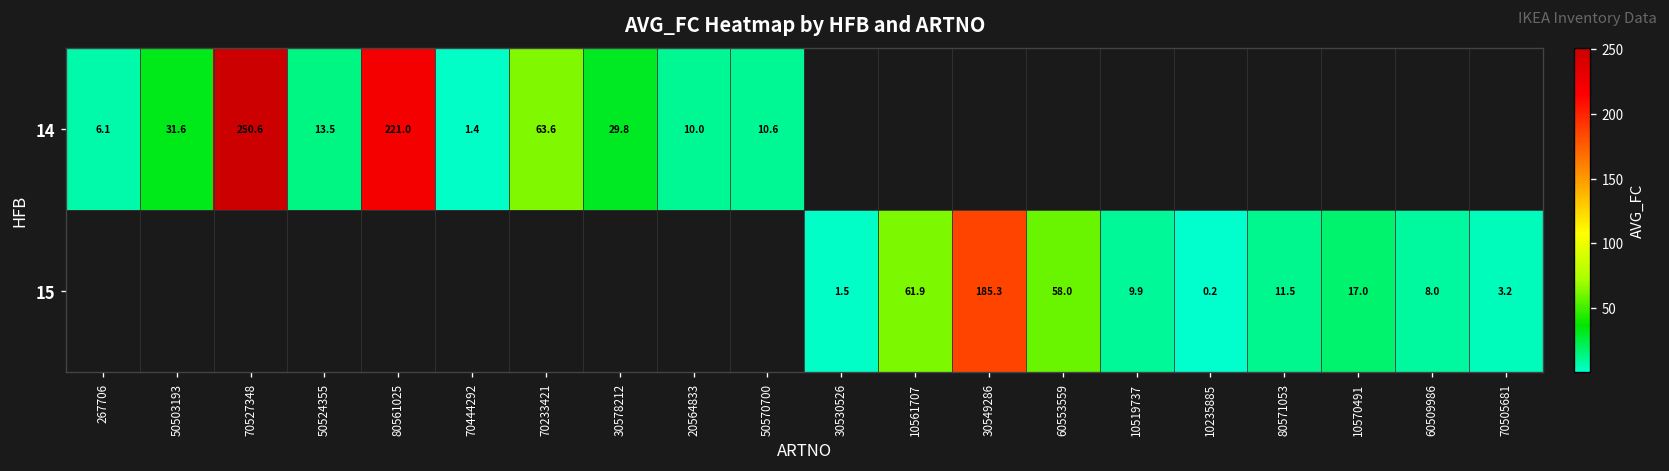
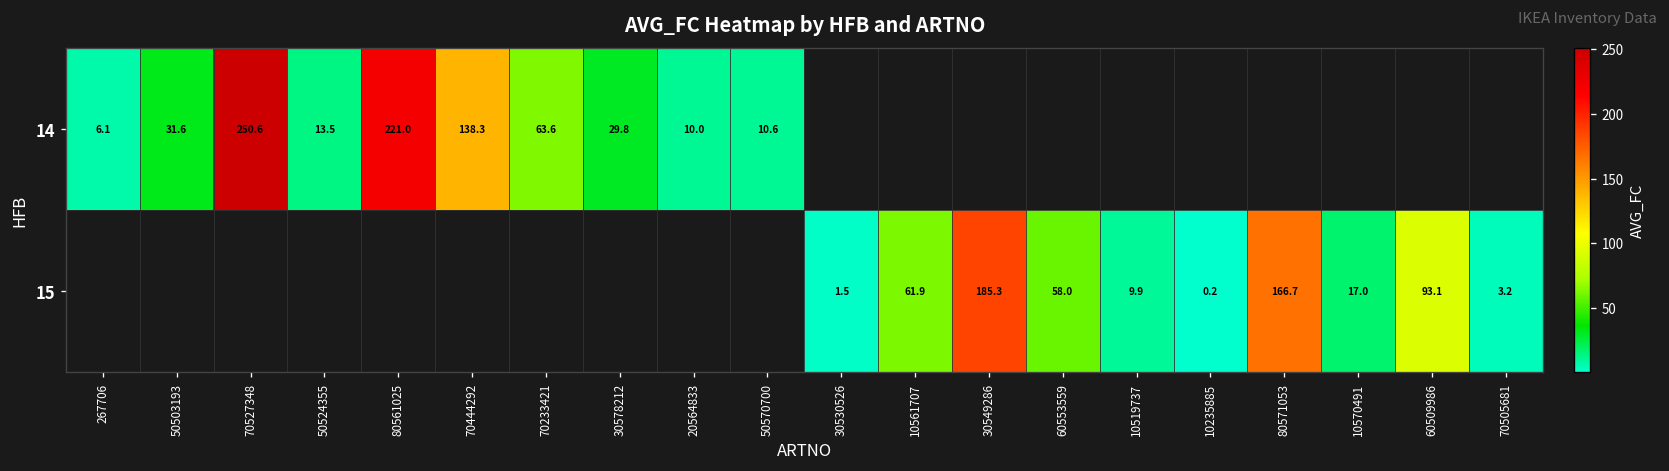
14, 70444292: 1.4 -> 138.3
15, 80571053: 11.5 -> 166.7
15, 60509986: 8.0 -> 93.1
